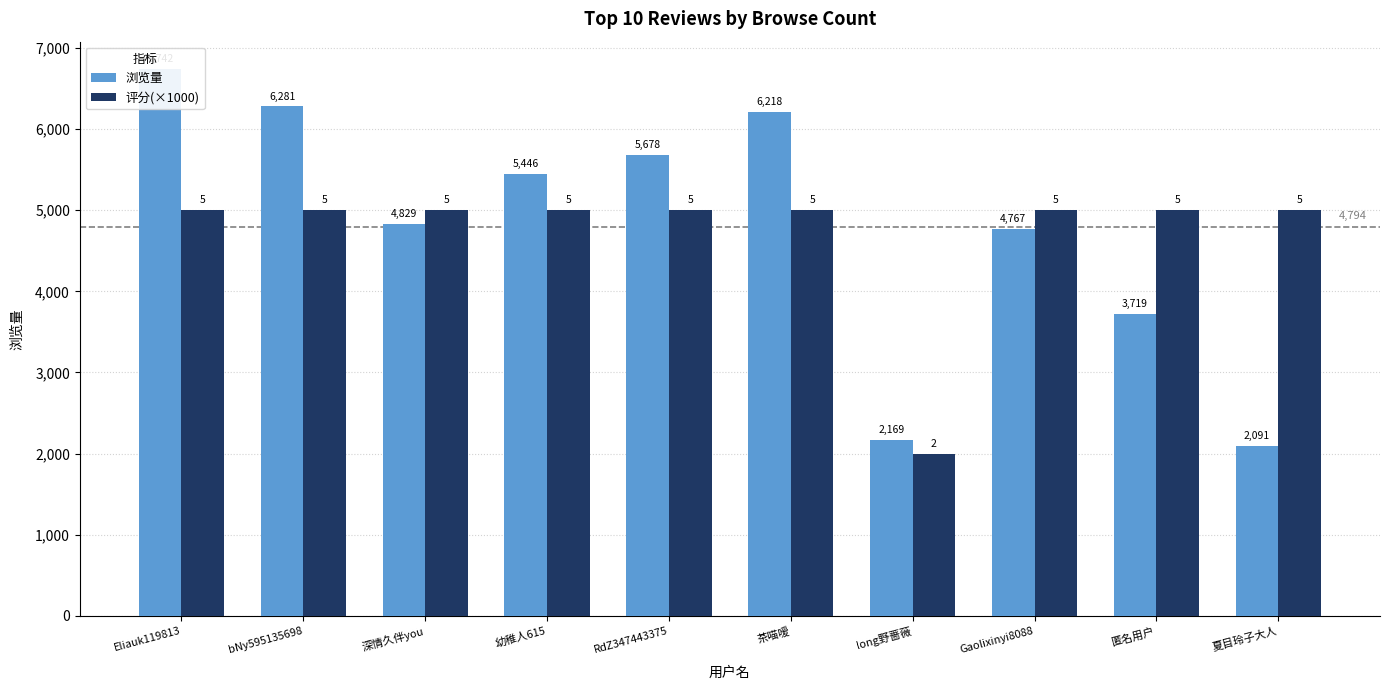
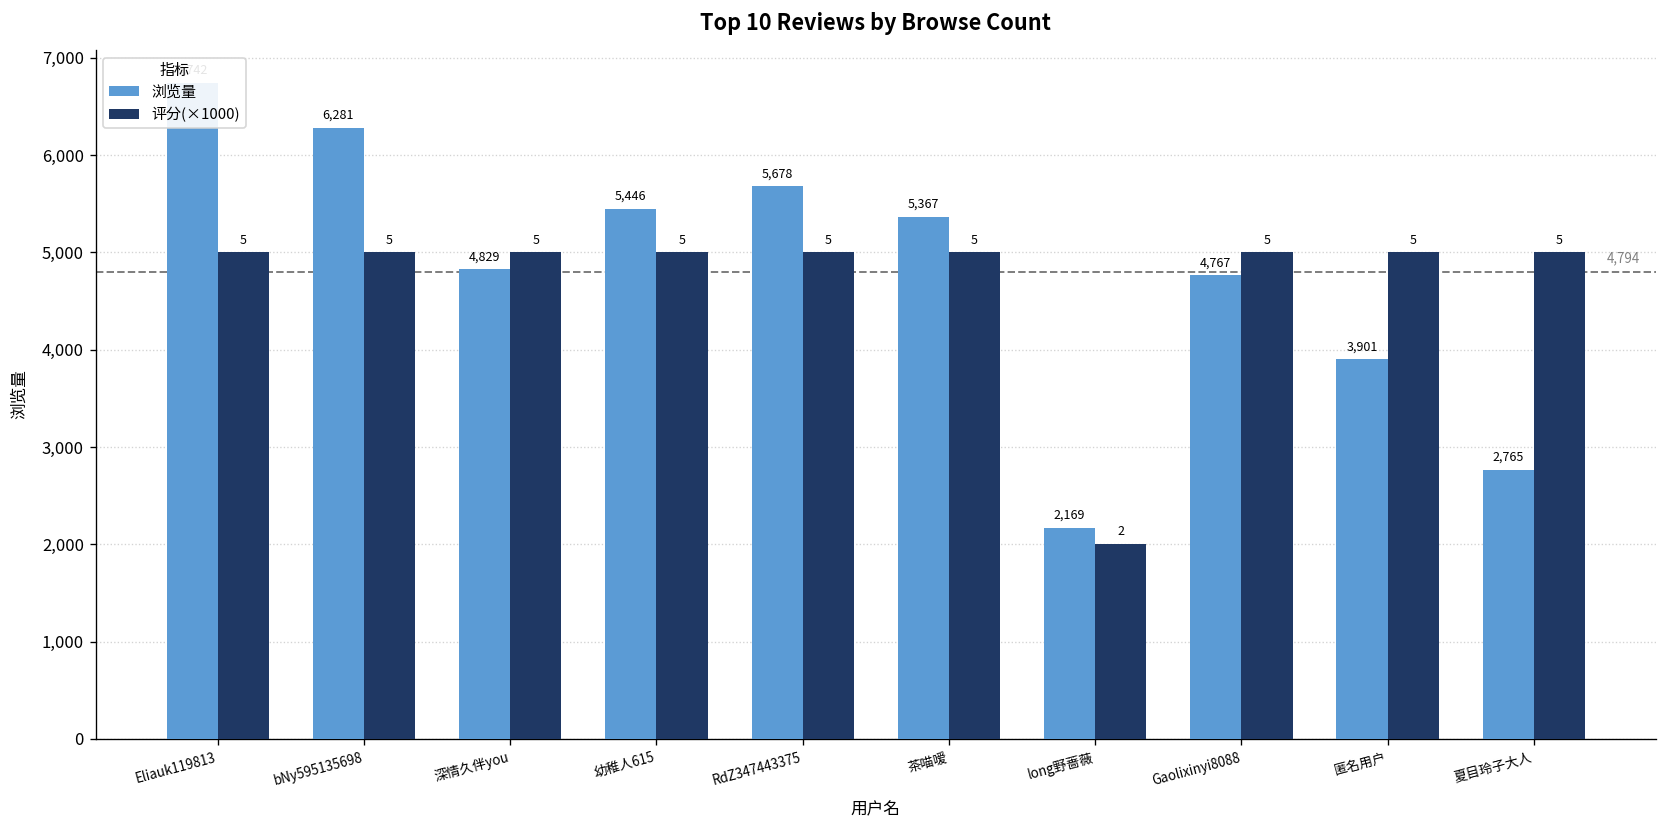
浏览量, 茶喵嗳: 6,218 -> 5,367
浏览量, 匿名用户: 3,719 -> 3,901
浏览量, 夏目玲子大人: 2,091 -> 2,765
